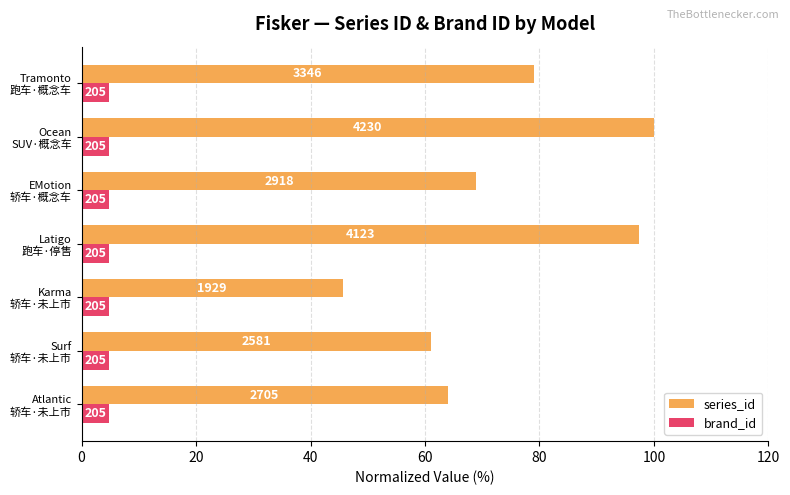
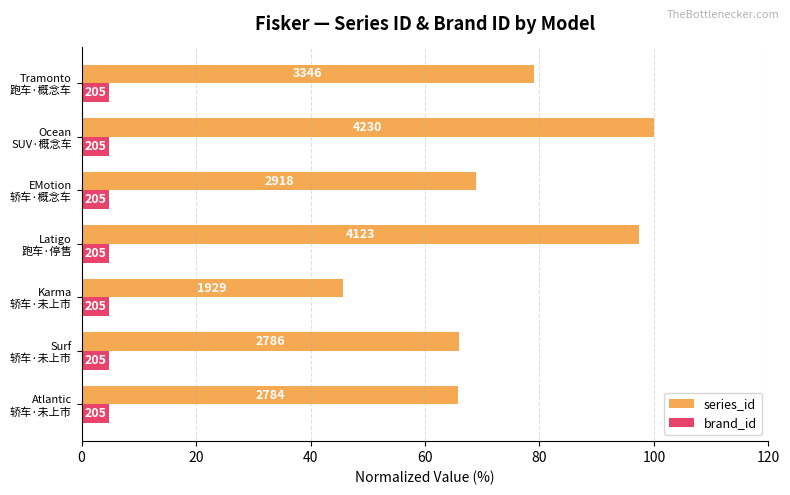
series_id, Surf 轿车·未上市: 2581 -> 2786
series_id, Atlantic 轿车·未上市: 2705 -> 2784
